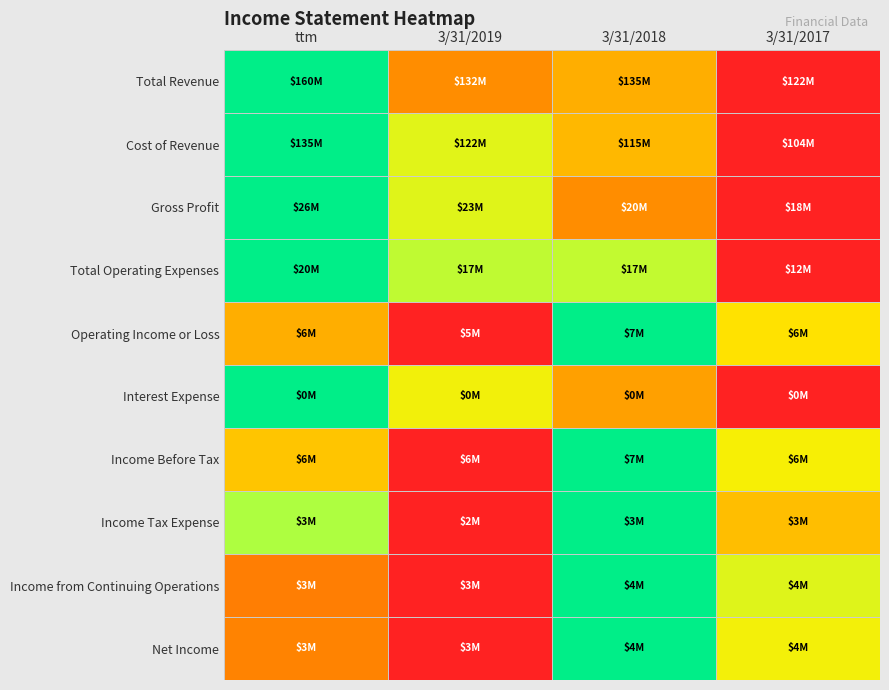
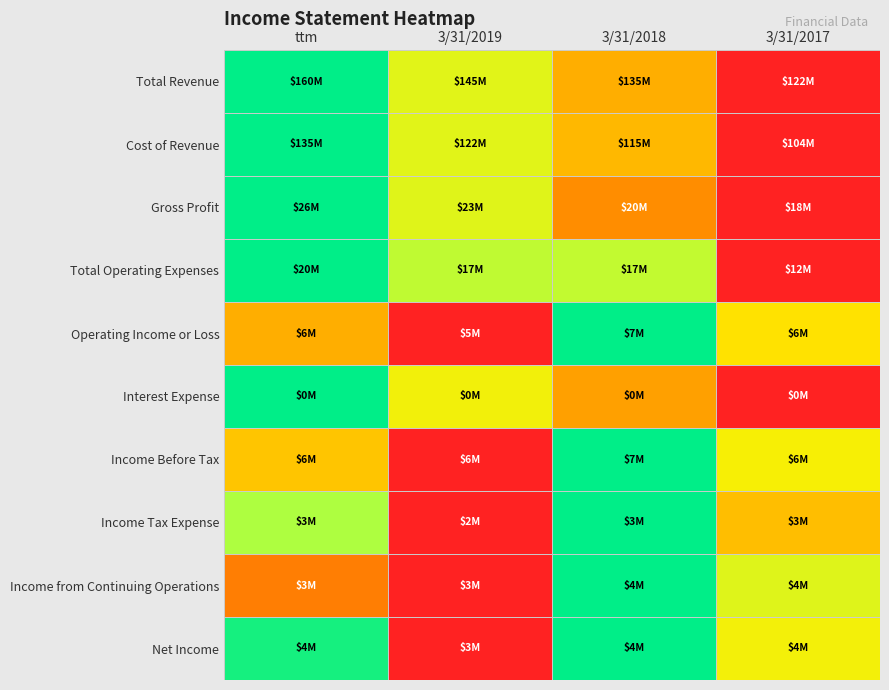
Total Revenue, 3/31/2019: $132M -> $145M
Net Income, ttm: $3M -> $4M
